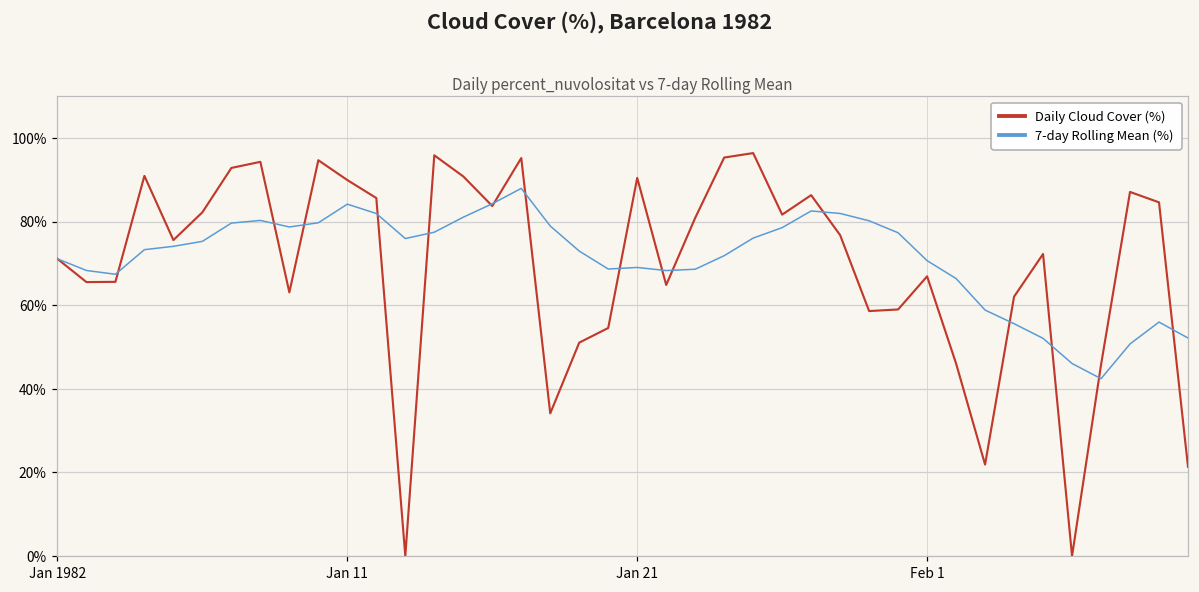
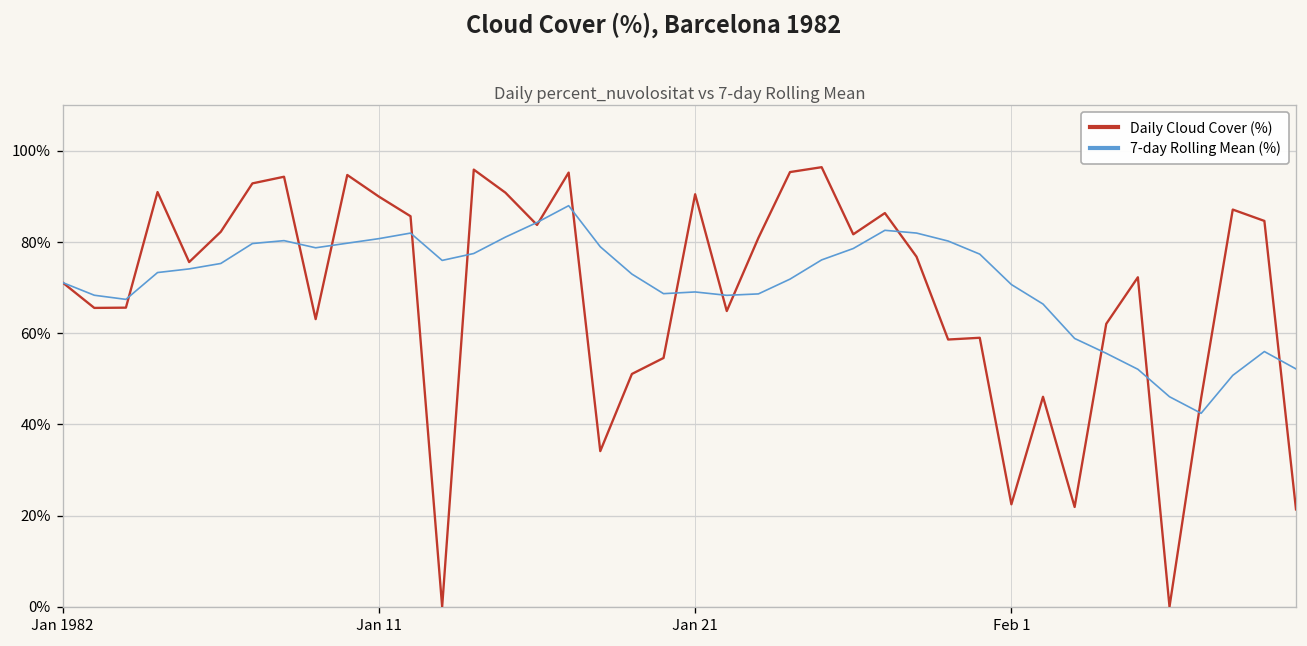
7-day Rolling Mean (%), Jan 11: 84% -> 81%
Daily Cloud Cover (%), Feb 1: 67% -> 22%
